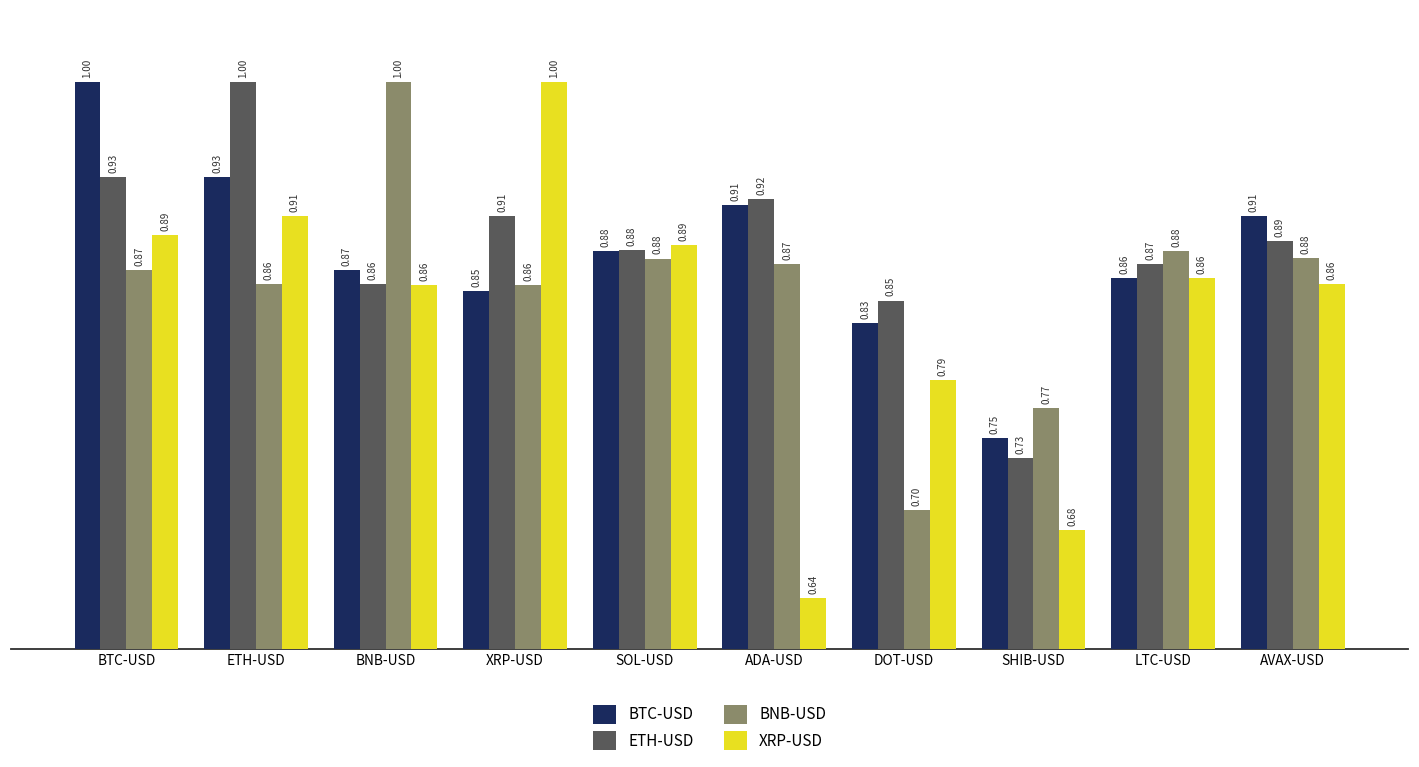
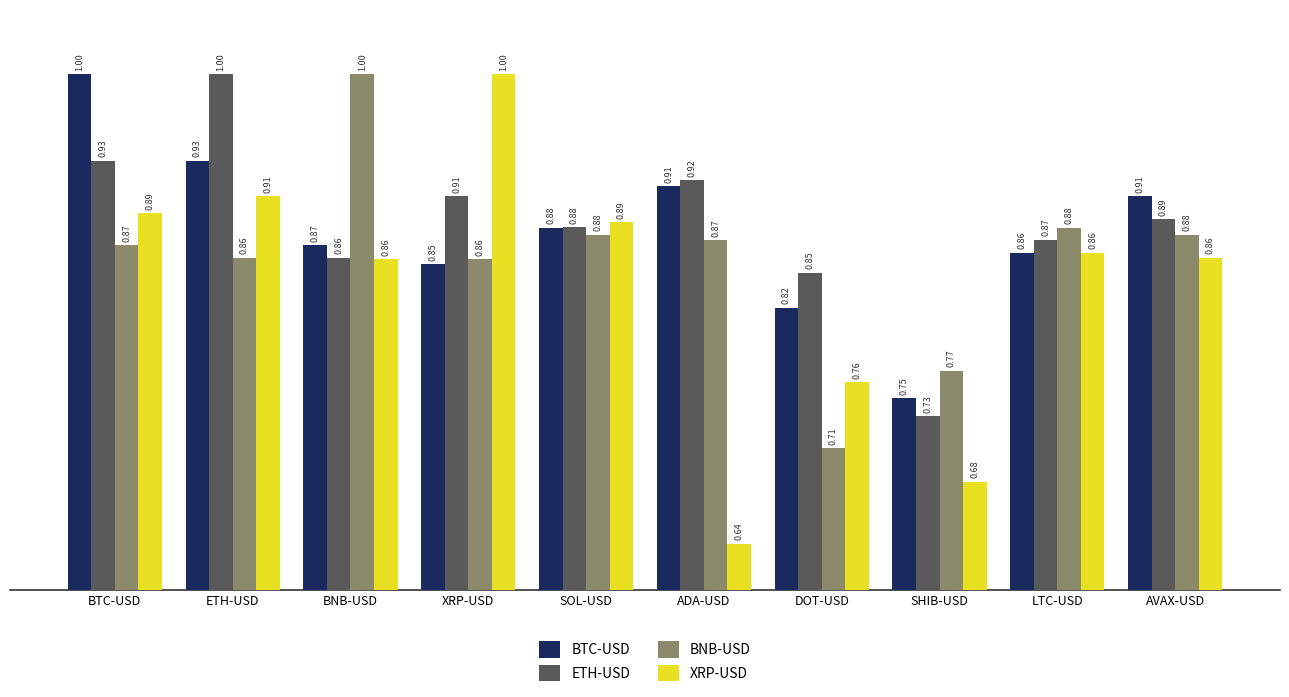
BTC-USD, DOT-USD: 0.83 -> 0.82
BNB-USD, DOT-USD: 0.70 -> 0.71
XRP-USD, DOT-USD: 0.79 -> 0.76
